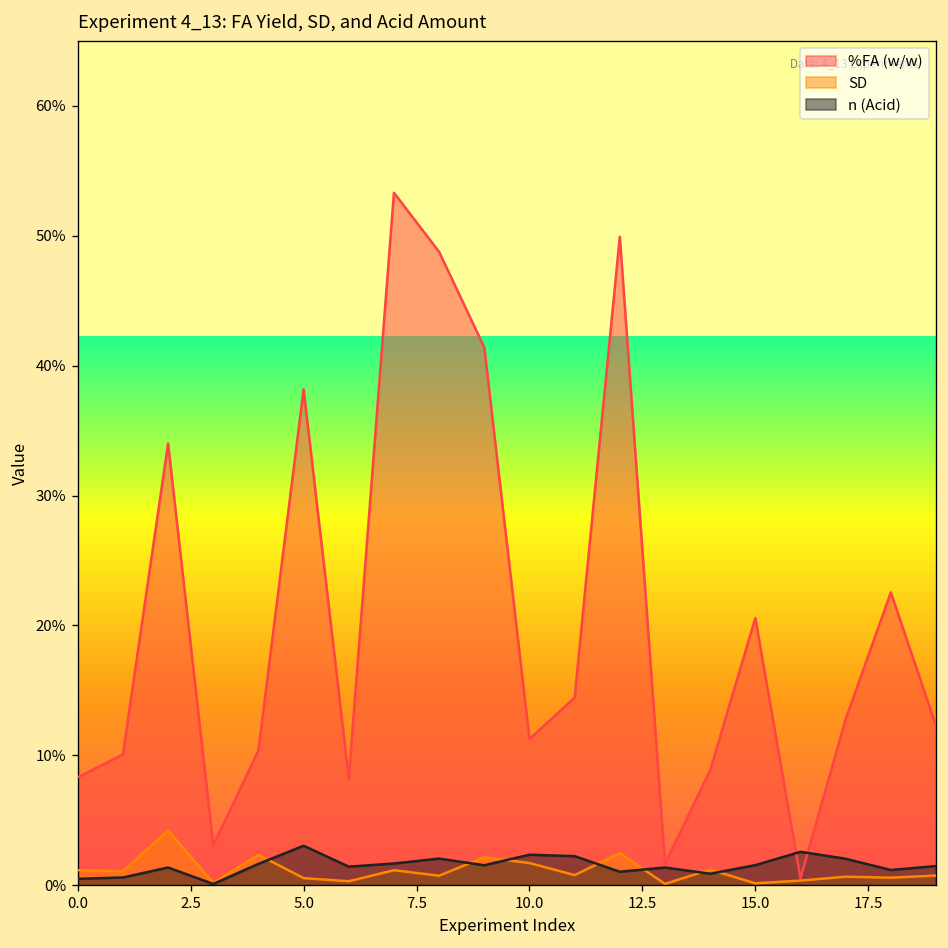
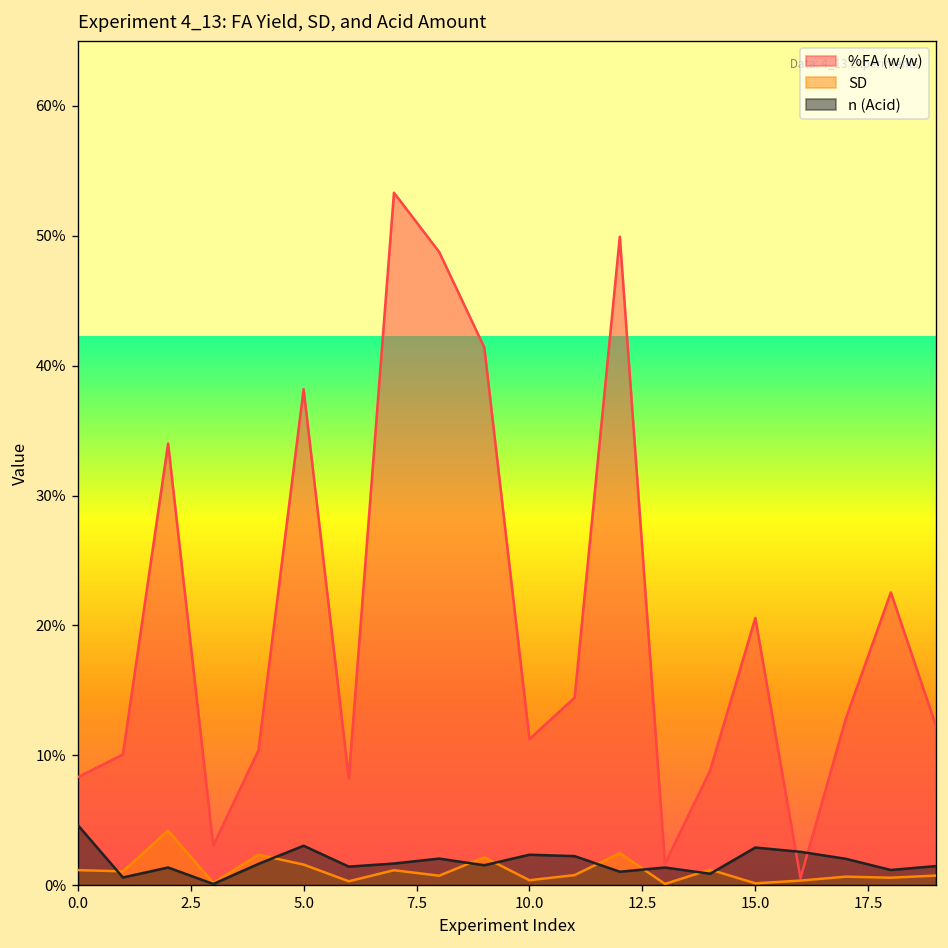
n (Acid), 0.0: 0.5% -> 4.6%
SD, 5.0: 0.5% -> 1.6%
SD, 10.0: 1.7% -> 0.4%
n (Acid), 15.0: 1.6% -> 2.9%
